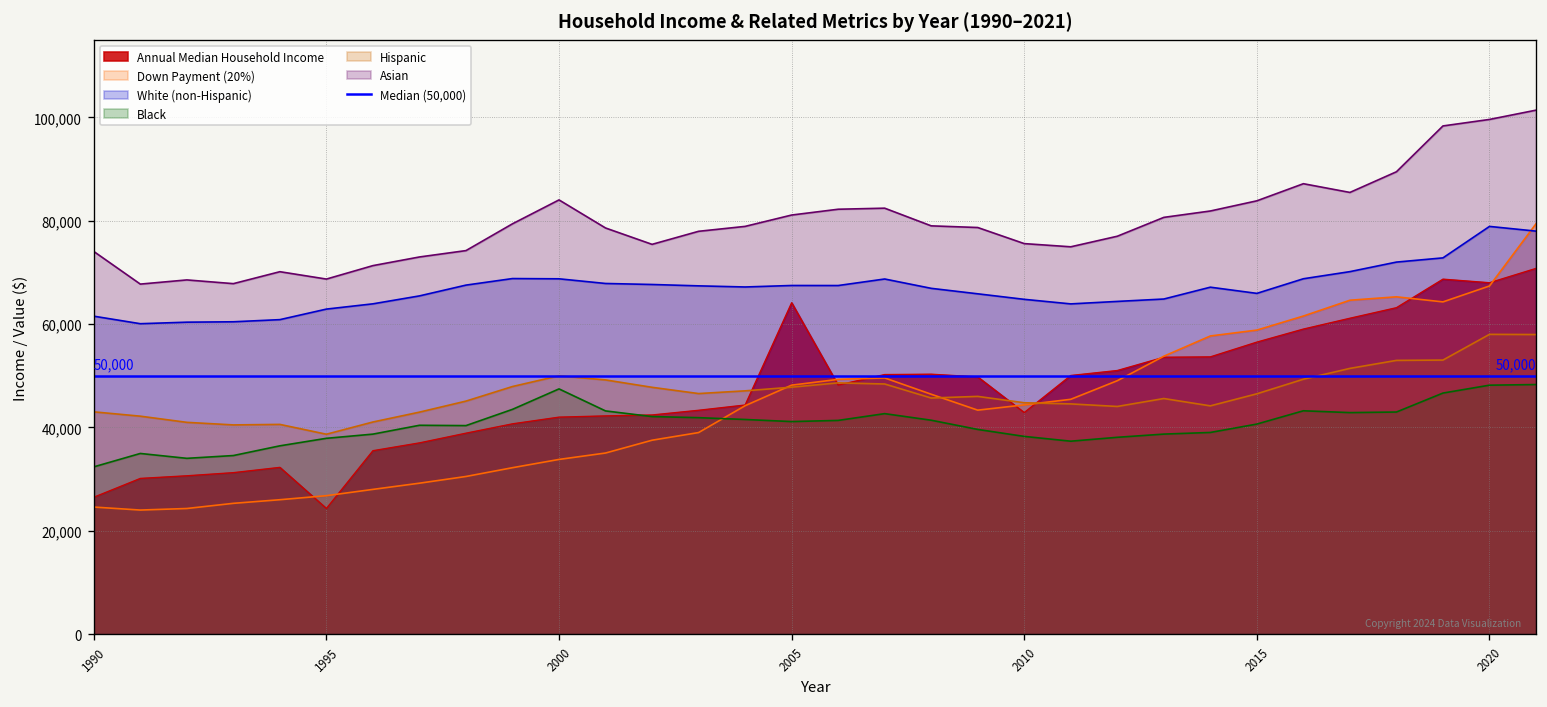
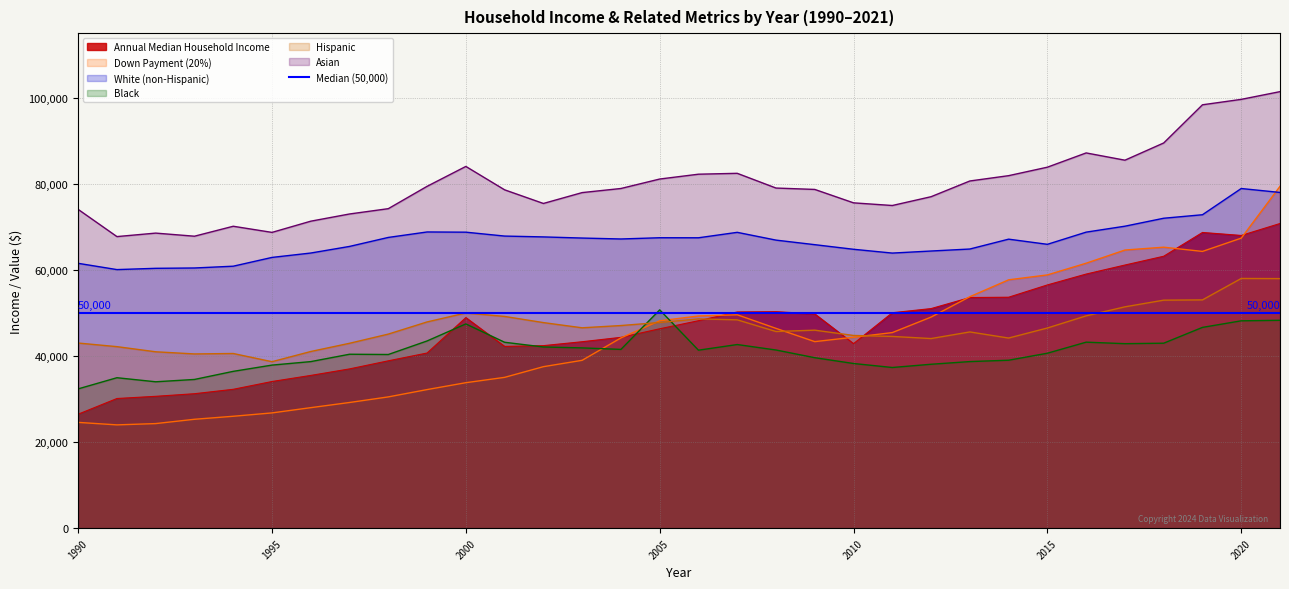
Annual Median Household Income, 1995: 24,000 -> 34,000
Annual Median Household Income, 2000: 42,000 -> 49,000
Annual Median Household Income, 2005: 64,000 -> 46,000
Black, 2005: 41,000 -> 51,000
